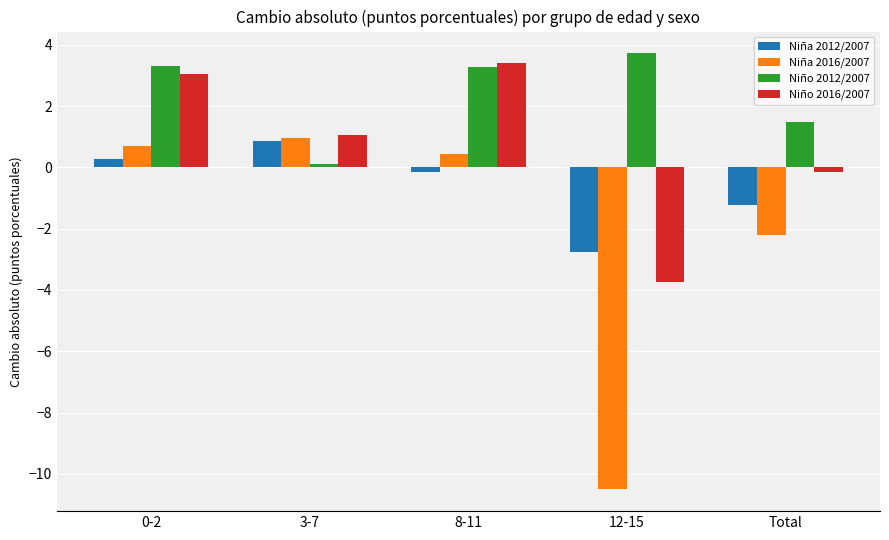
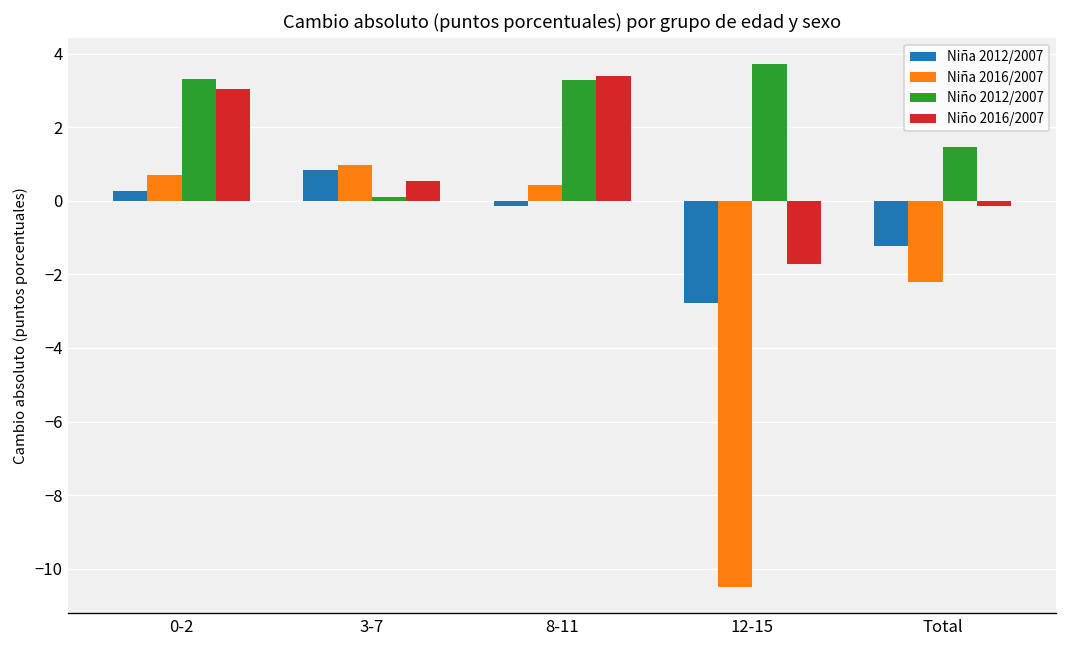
Niño 2016/2007, 3-7: 1.1 -> 0.5
Niño 2016/2007, 12-15: -3.8 -> -1.7
